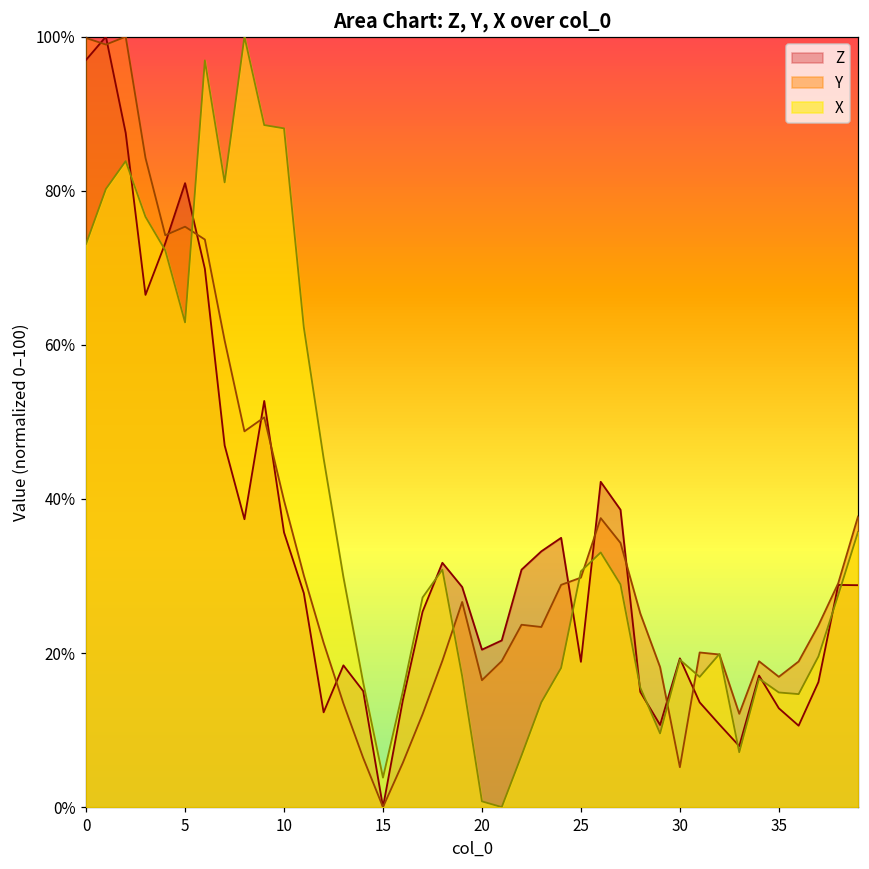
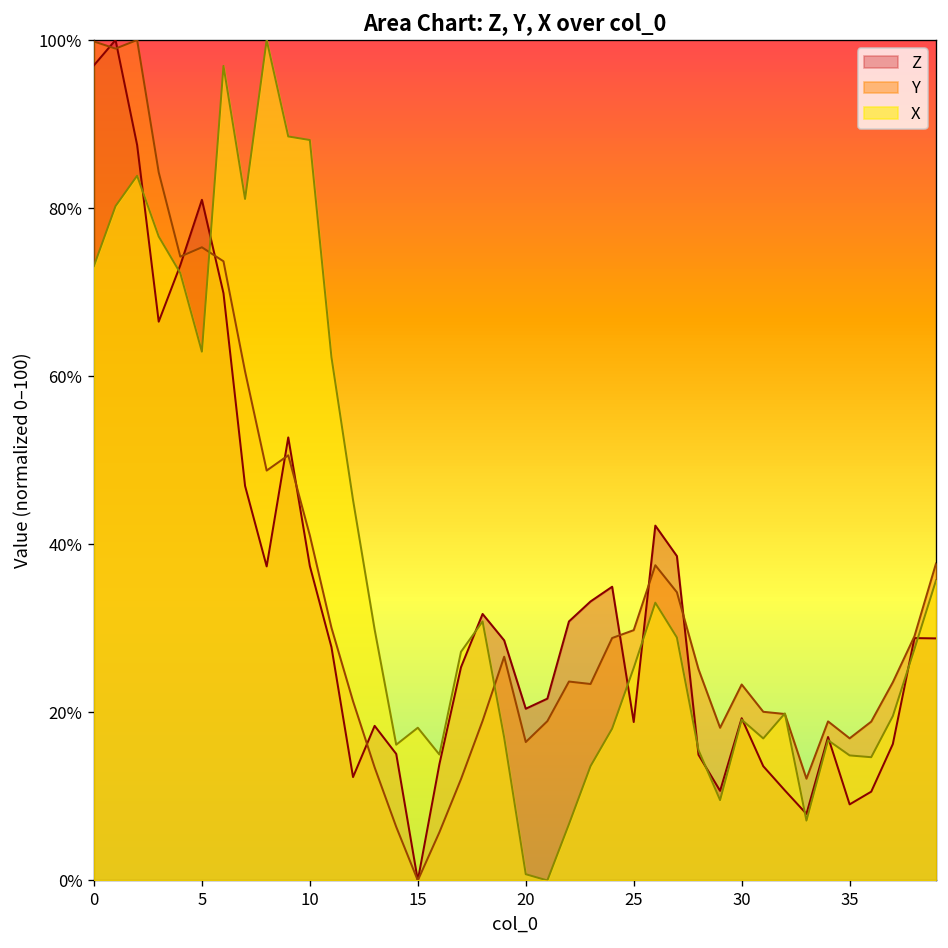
Z, 10: 36% -> 37%
Y, 10: 40% -> 41%
X, 15: 4% -> 18%
X, 25: 31% -> 25%
Y, 30: 5% -> 23%
Z, 35: 13% -> 9%
